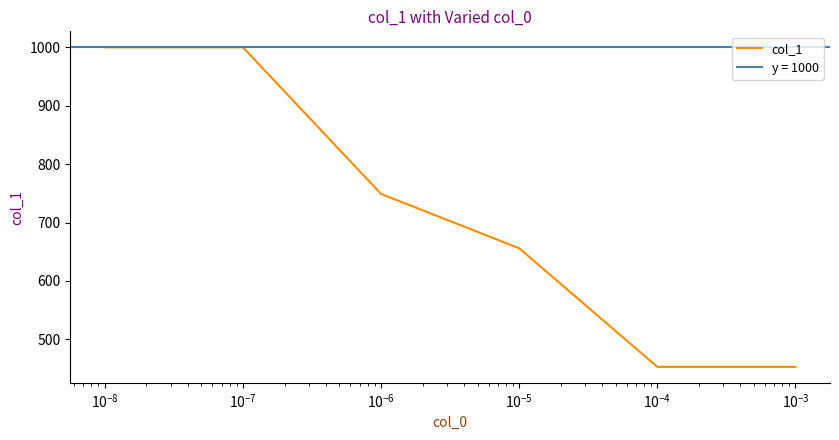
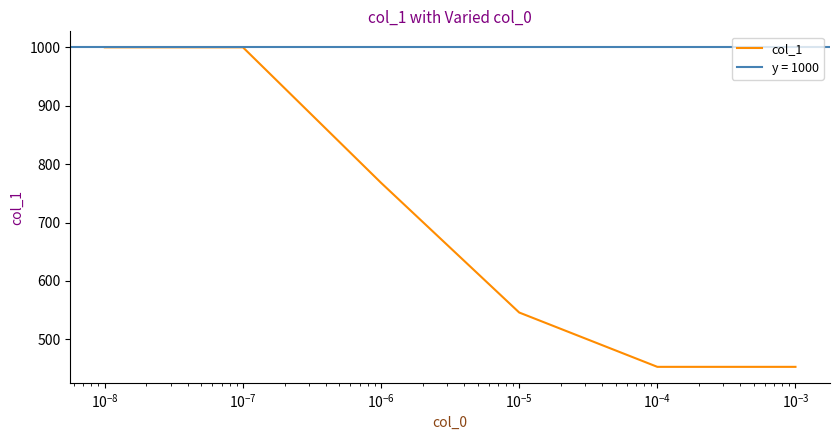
10^-6: 750 -> 770
10^-5: 660 -> 550
